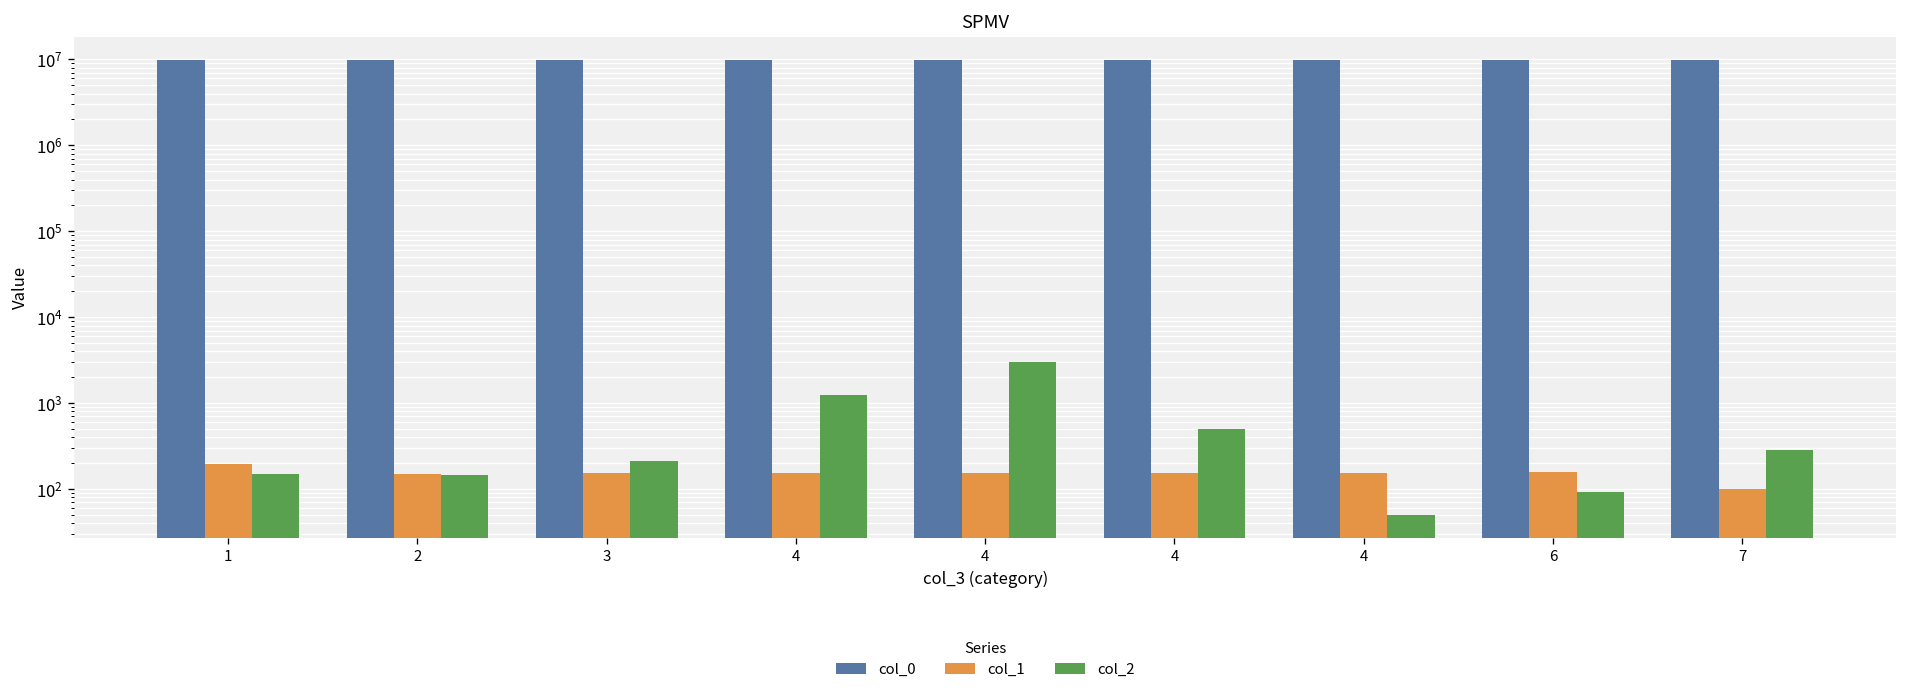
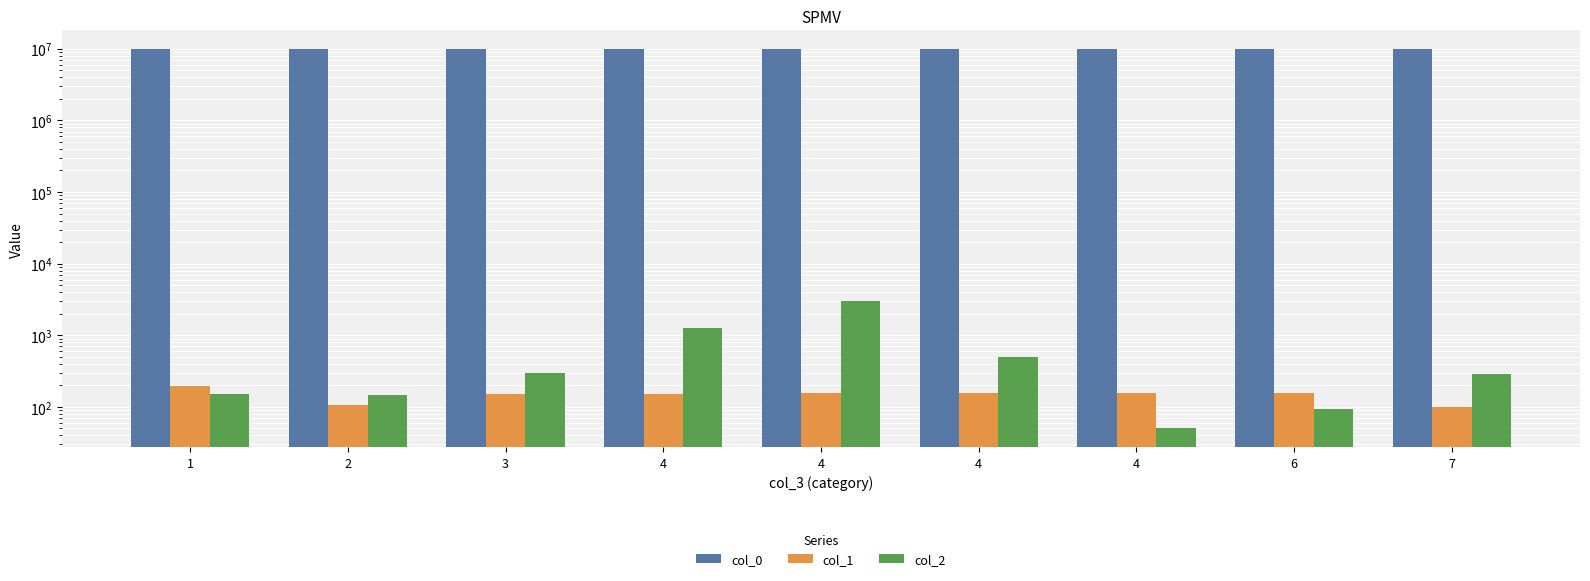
col_1, 2: 150 -> 110
col_2, 3: 210 -> 300
